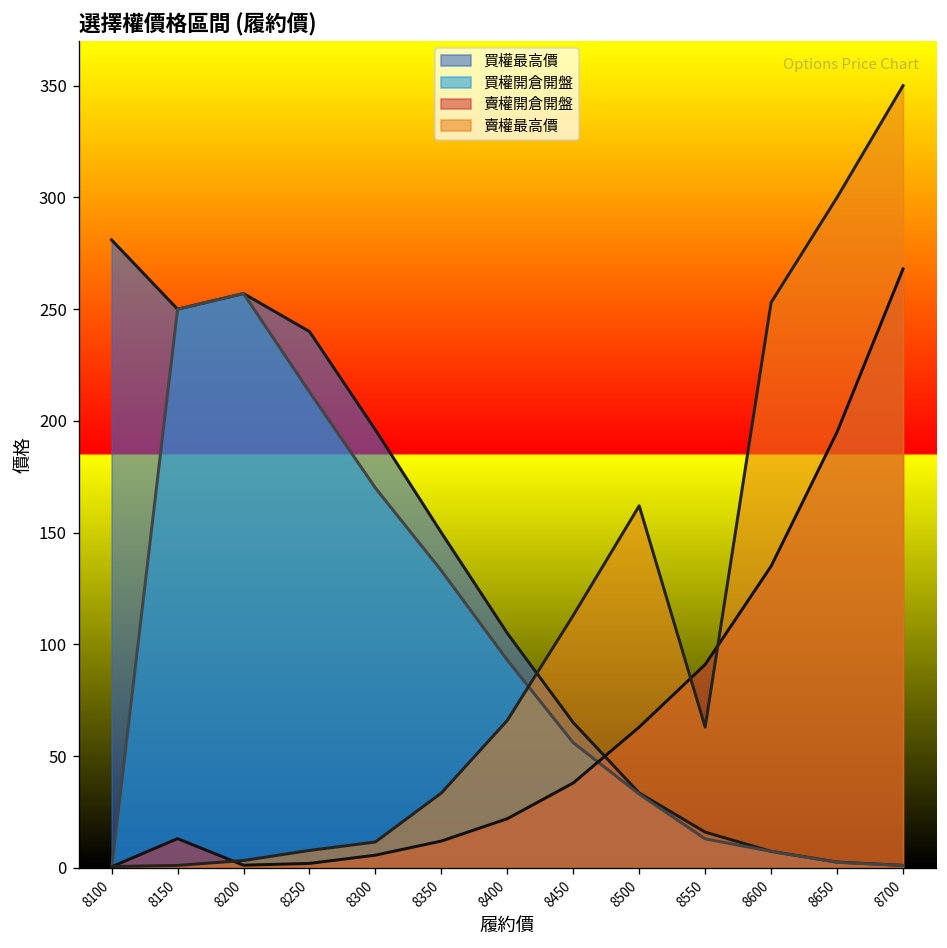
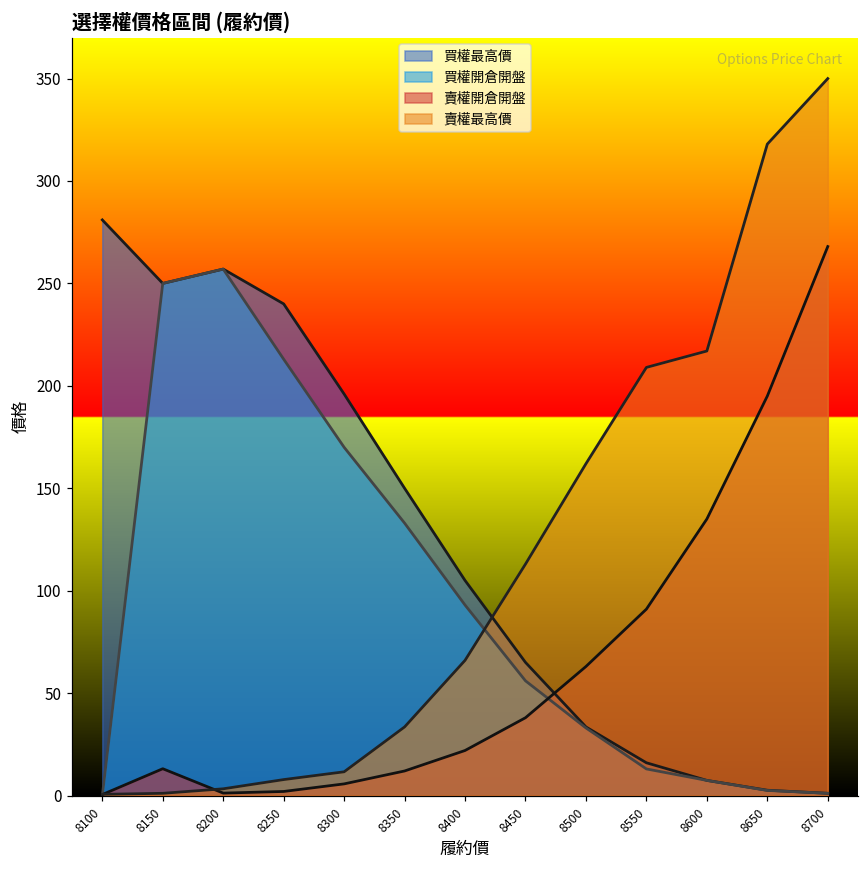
賣權最高價, 8550: 63 -> 209
賣權最高價, 8600: 253 -> 217
賣權最高價, 8650: 300 -> 318
